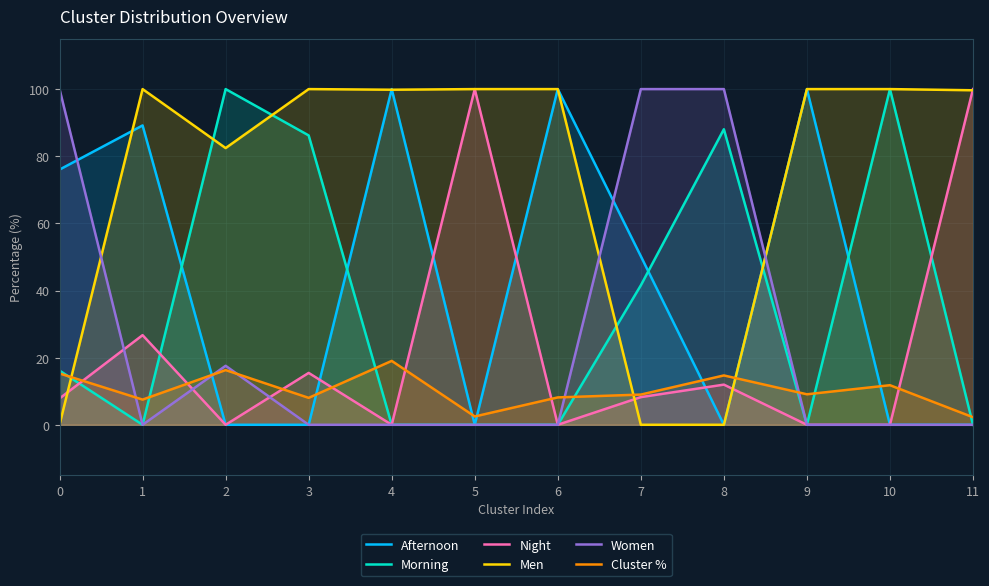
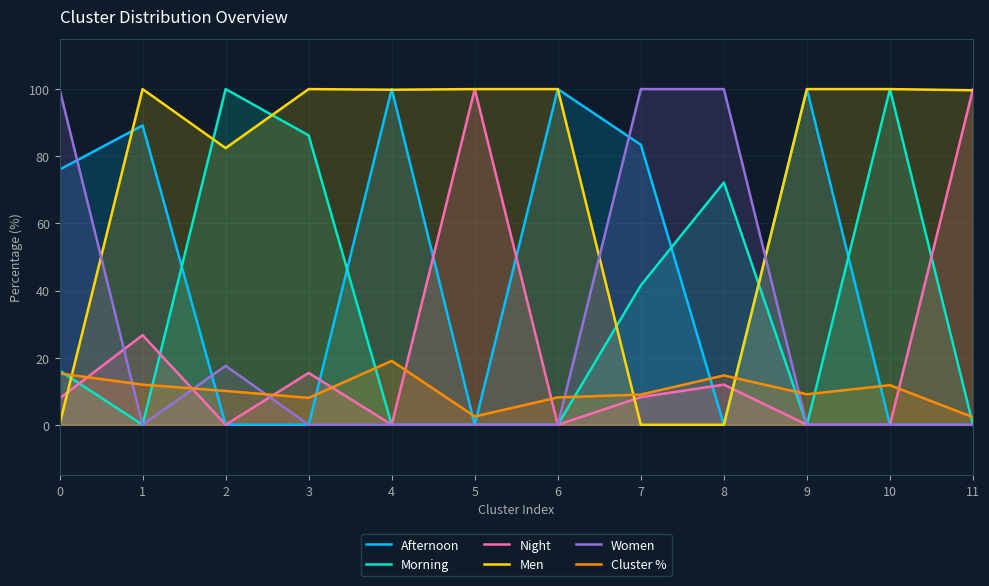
Cluster %, 1: 8 -> 12
Cluster %, 2: 16 -> 10
Afternoon, 7: 50 -> 83
Morning, 8: 88 -> 72
